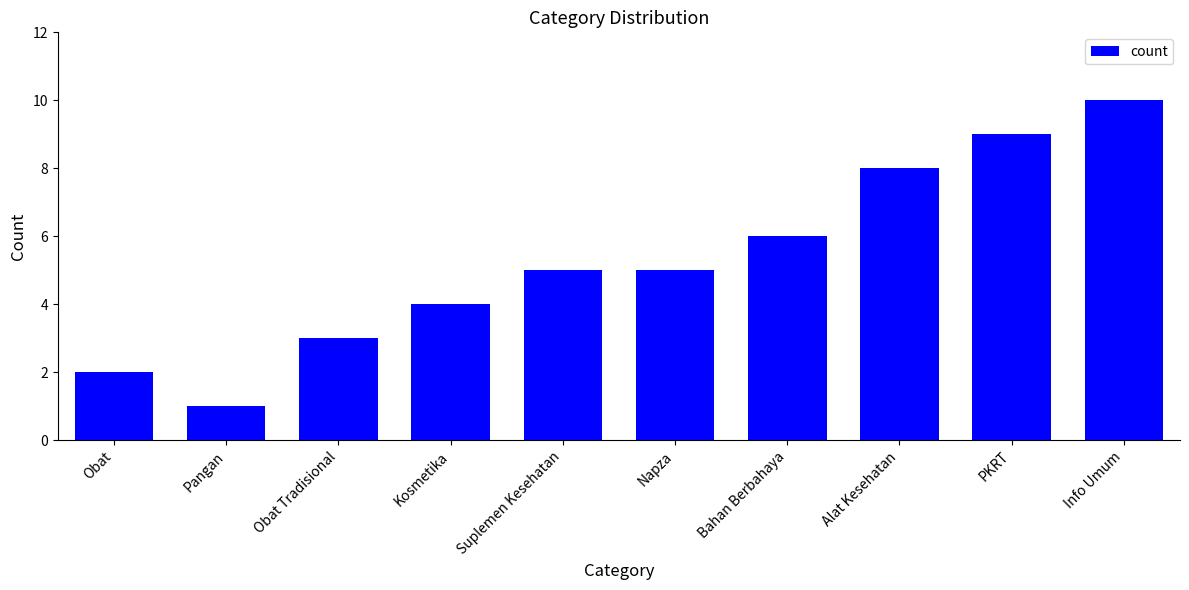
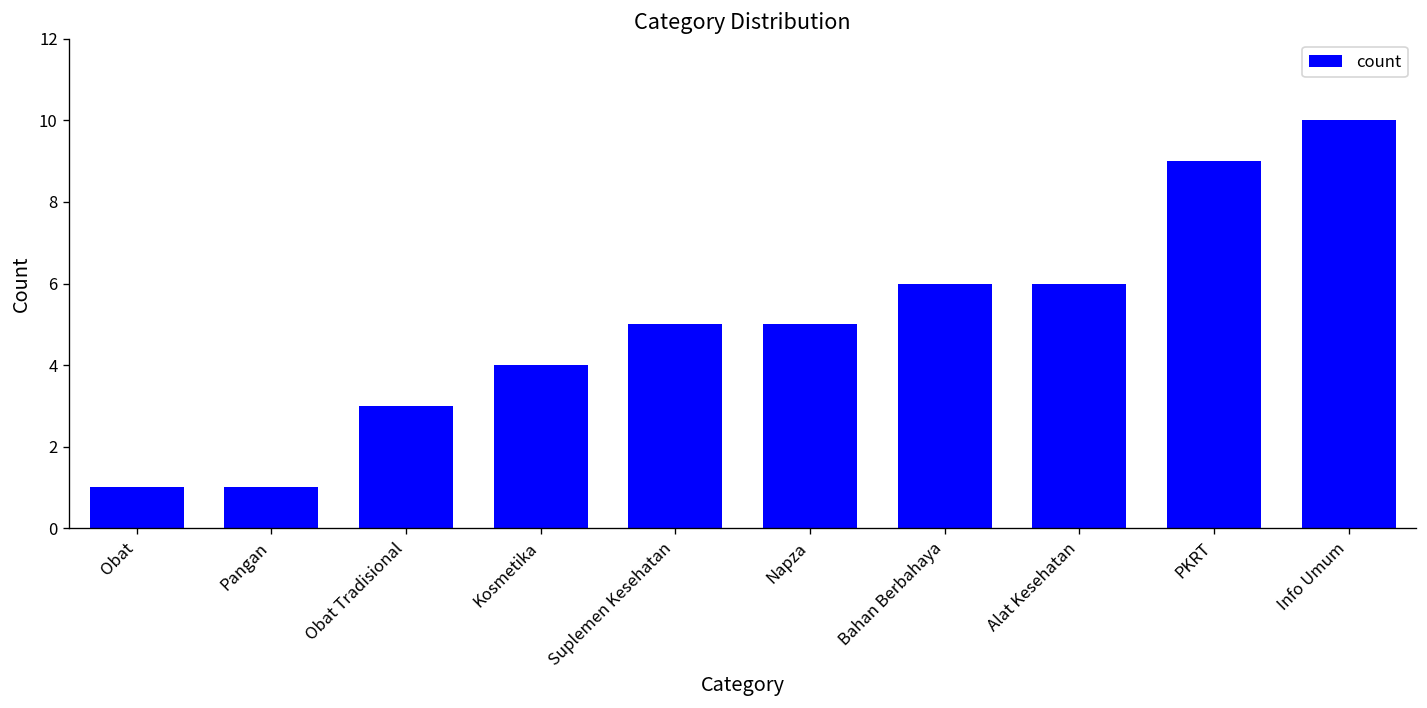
Obat: 2 -> 1
Alat Kesehatan: 8 -> 6
